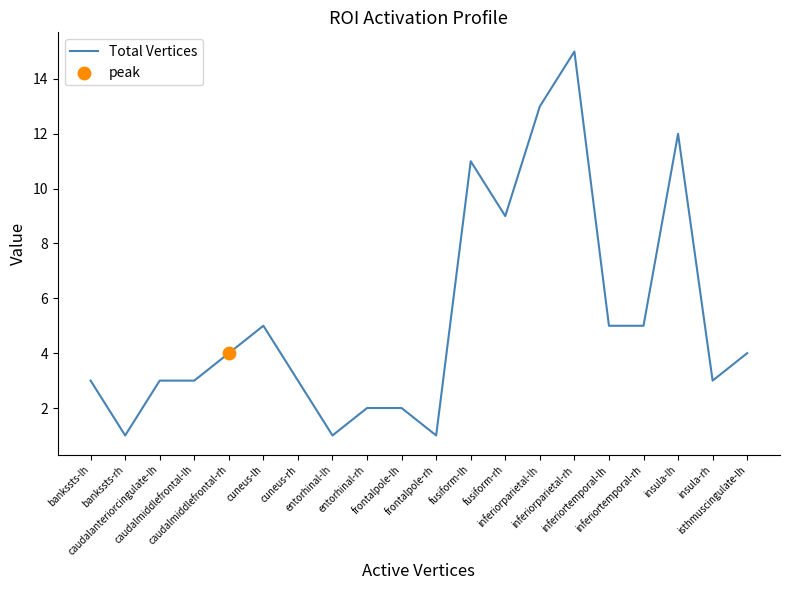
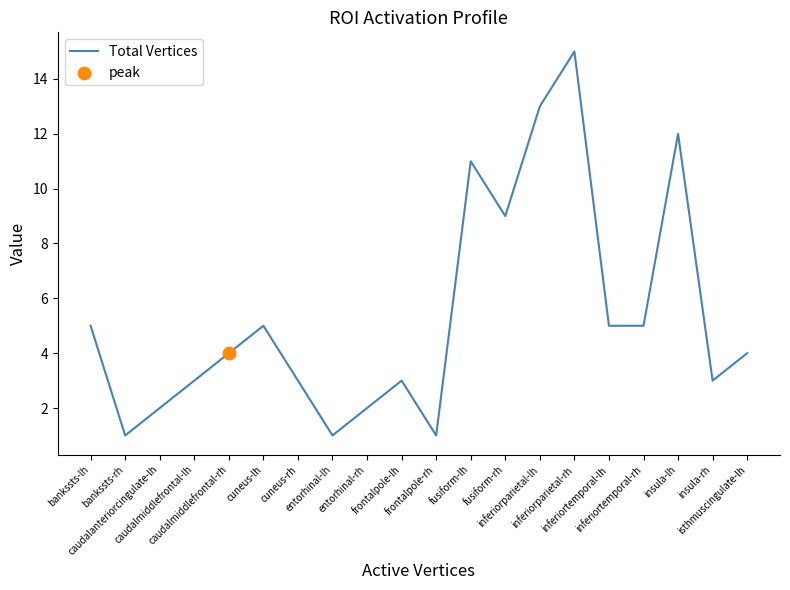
Total Vertices, bankssts-lh: 3 -> 5
Total Vertices, caudalanteriorcingulate-lh: 3 -> 2
Total Vertices, frontalpole-lh: 2 -> 3
